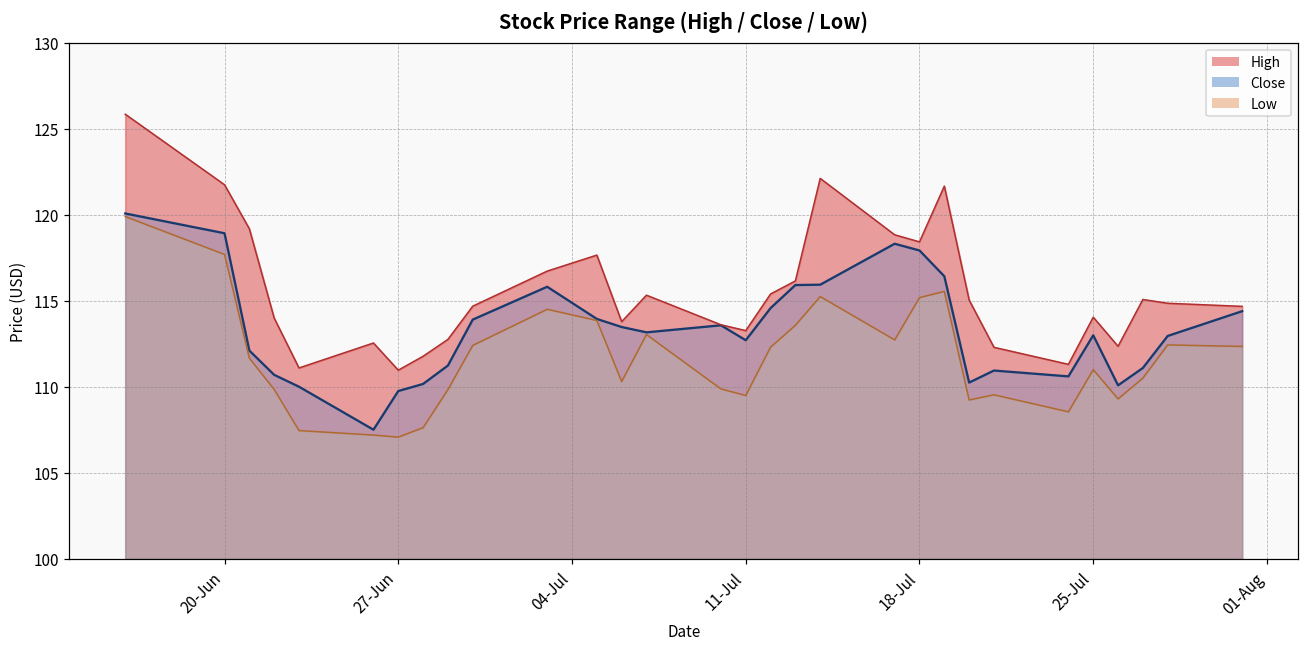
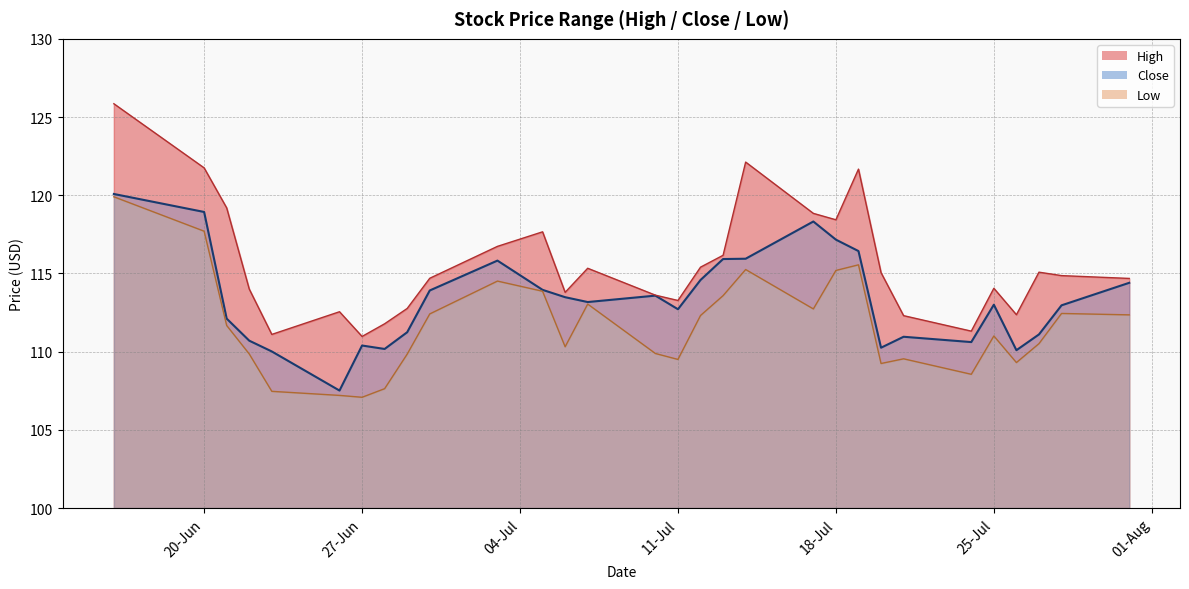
Close, 27-Jun: 109.8 -> 110.4
Close, 18-Jul: 117.9 -> 117.2
